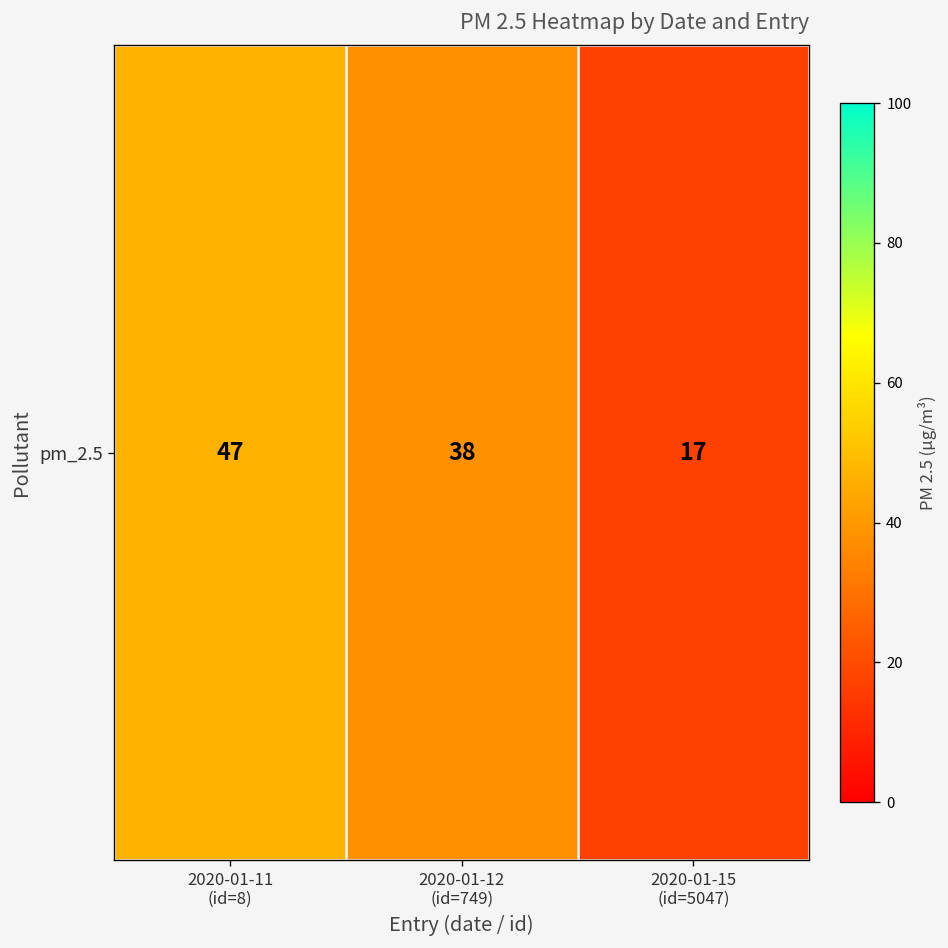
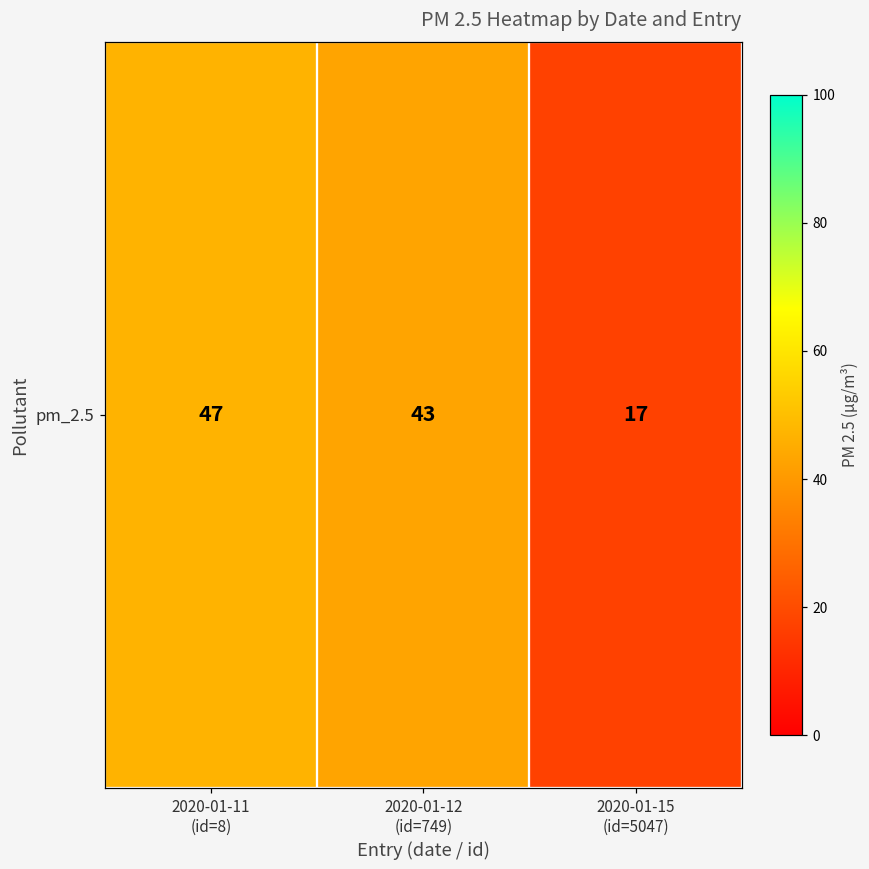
pm_2.5, 2020-01-12 (id=749): 38 -> 43
